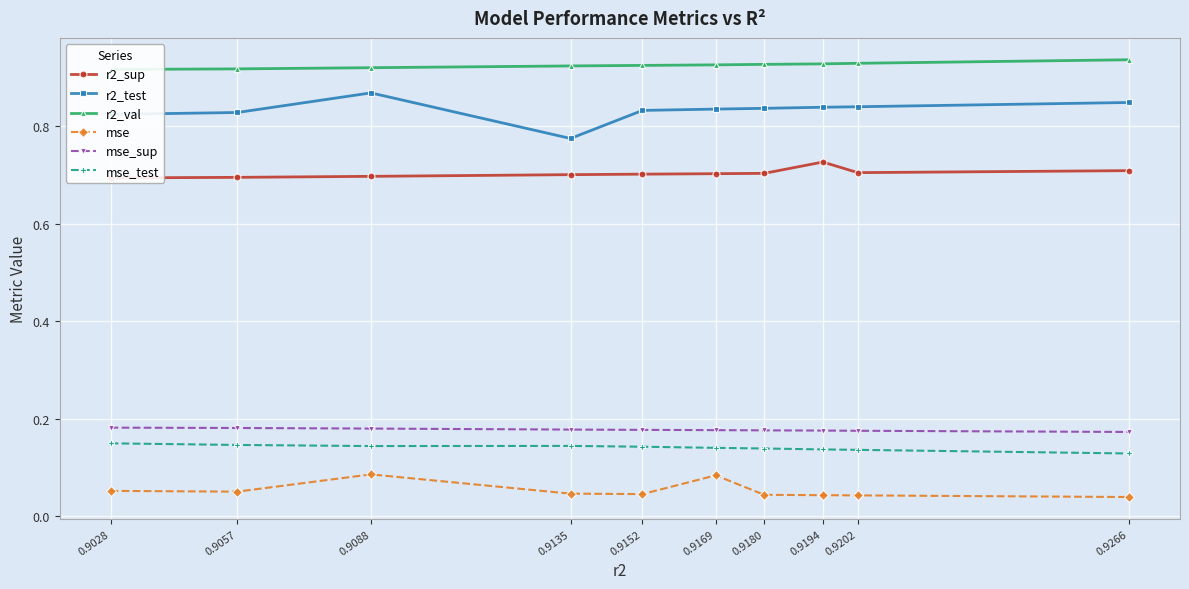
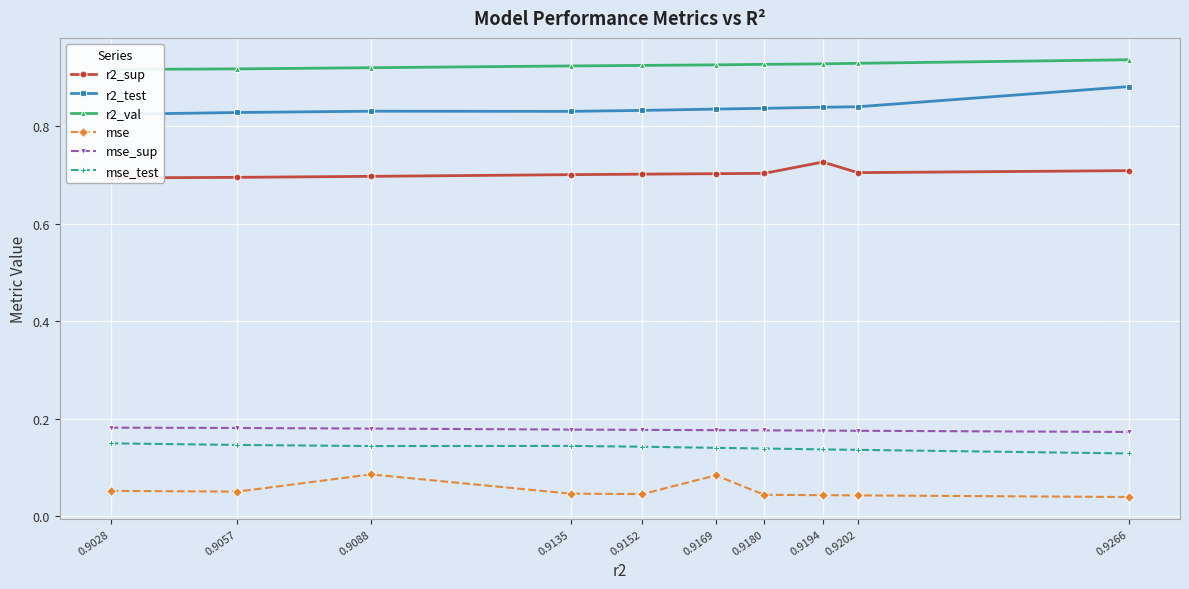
r2_test, 0.9088: 0.87 -> 0.83
r2_test, 0.9135: 0.78 -> 0.83
r2_test, 0.9266: 0.85 -> 0.88
